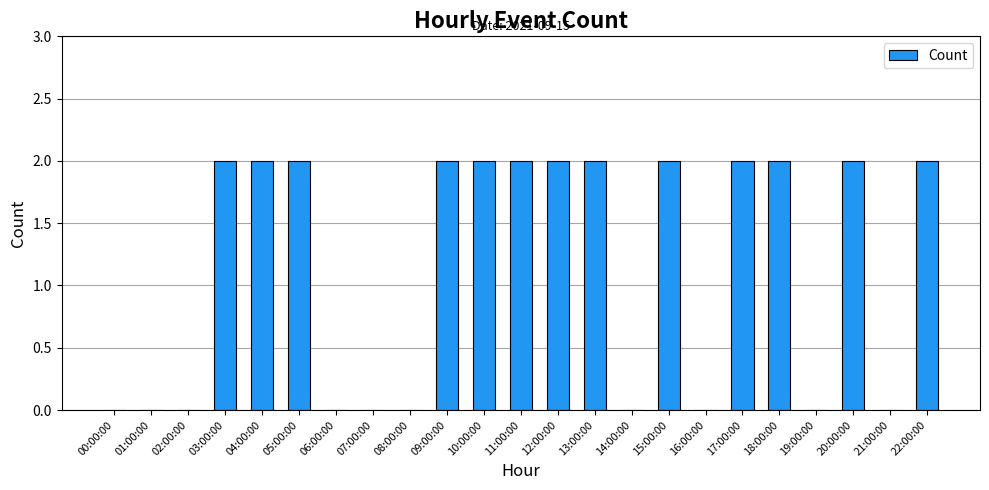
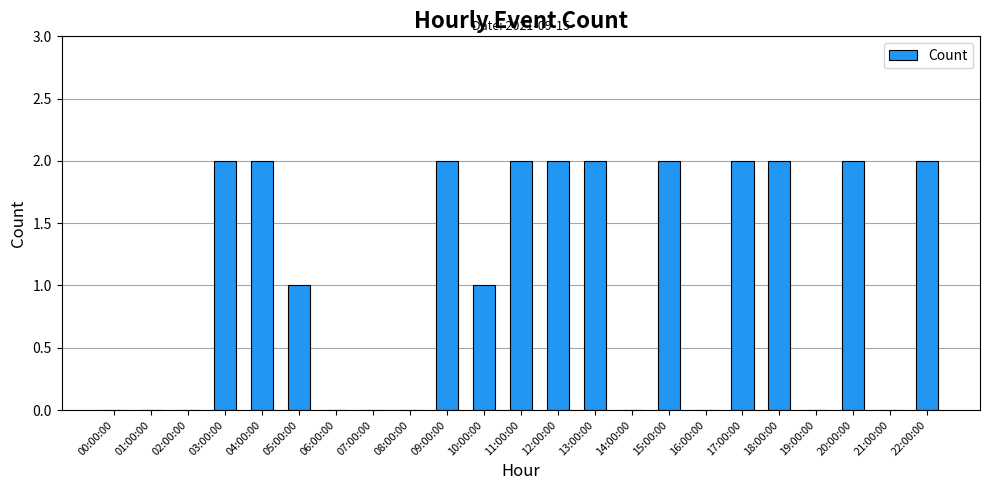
05:00:00: 2 -> 1
10:00:00: 2 -> 1
